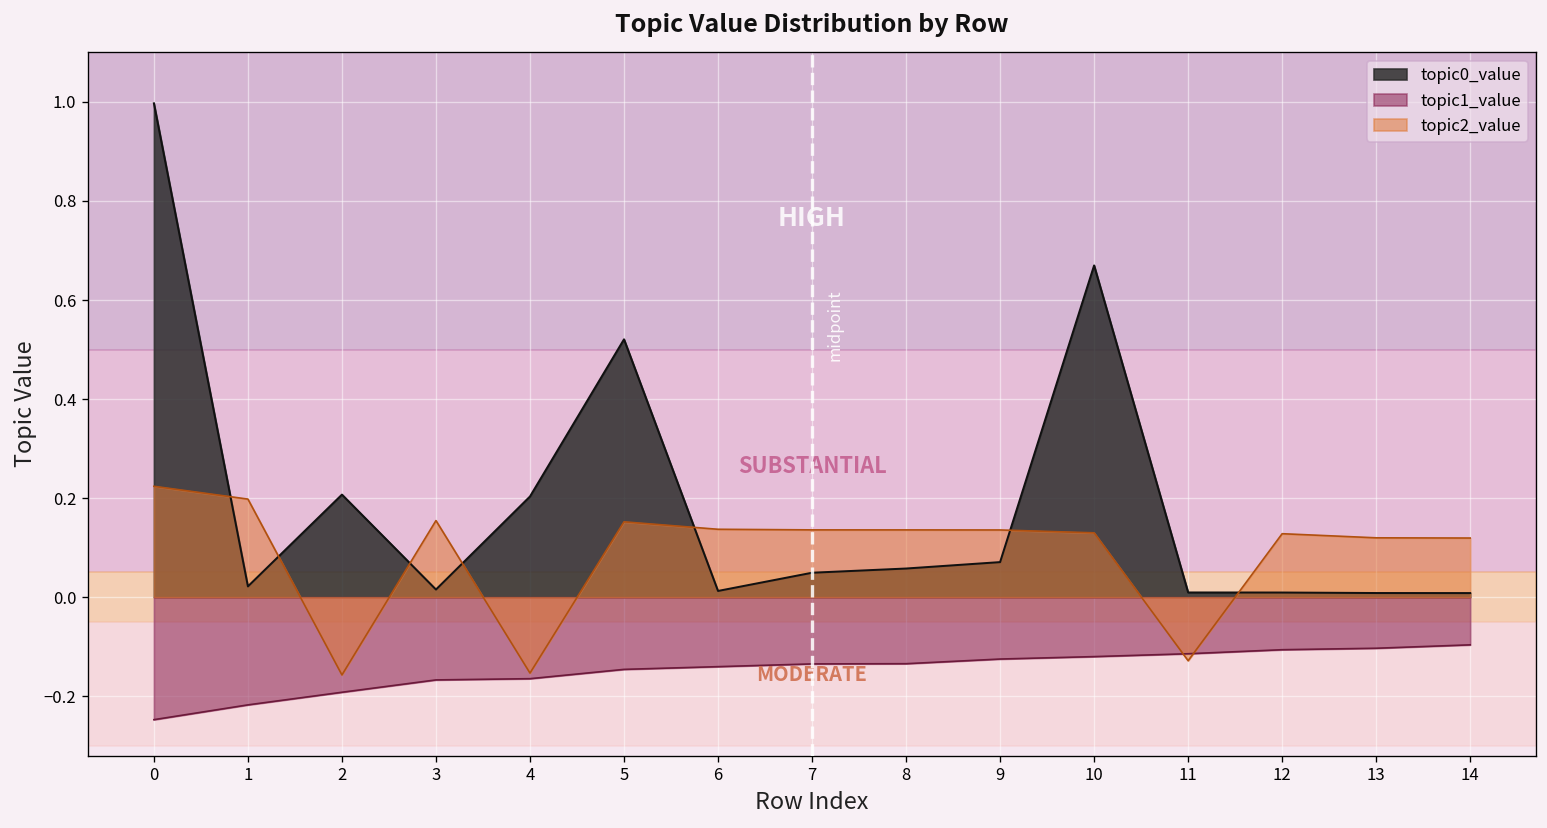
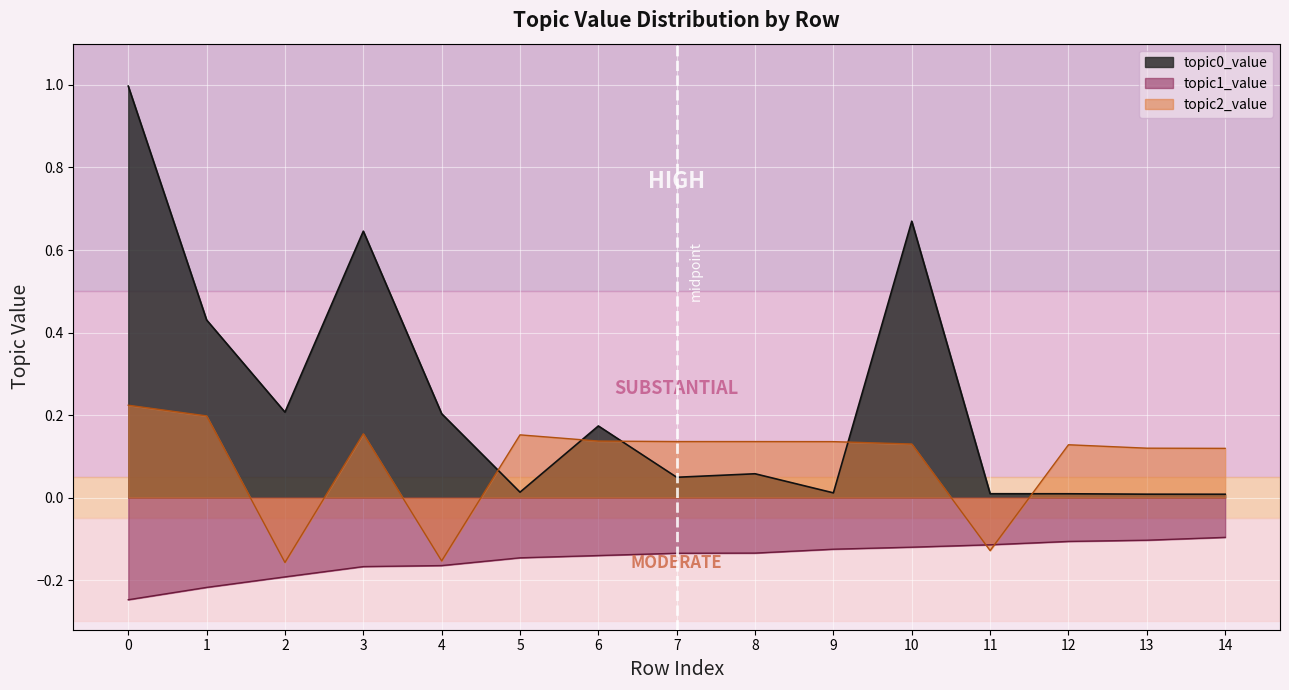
topic0_value, 1: 0.02 -> 0.43
topic0_value, 3: 0.02 -> 0.65
topic0_value, 5: 0.52 -> 0.01
topic0_value, 6: 0.01 -> 0.17
topic0_value, 9: 0.07 -> 0.01
